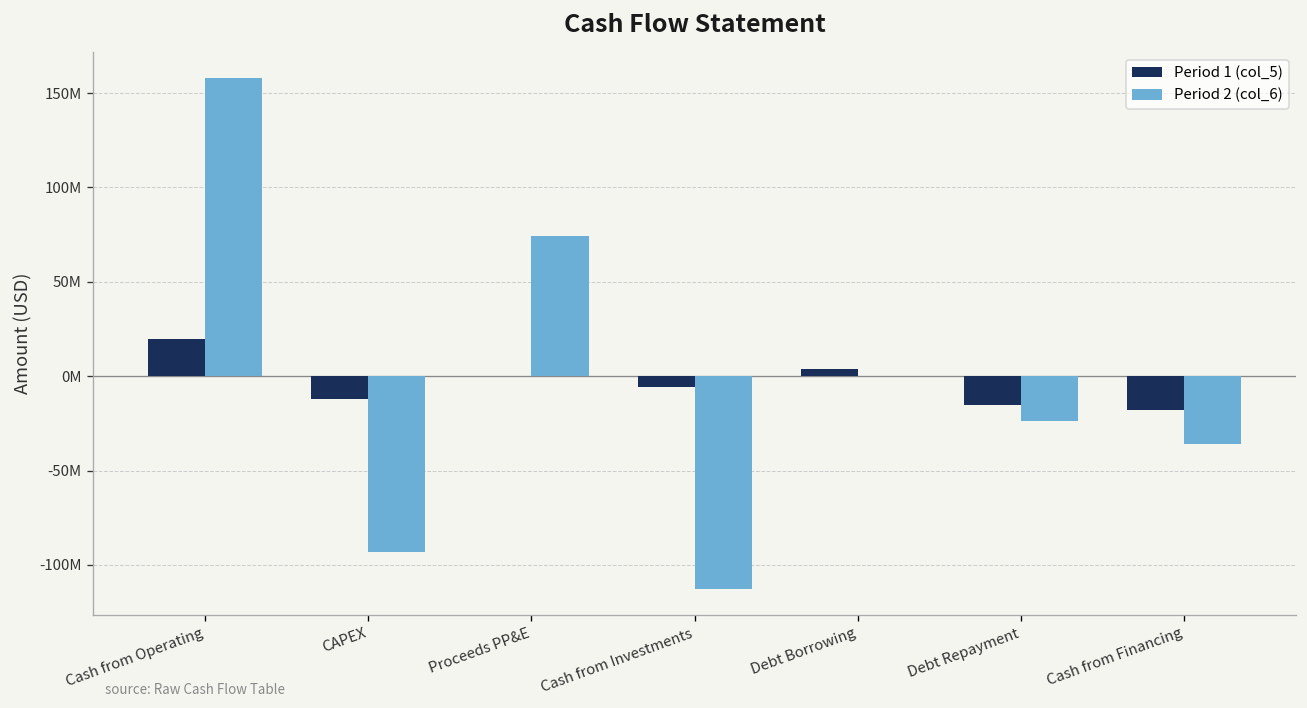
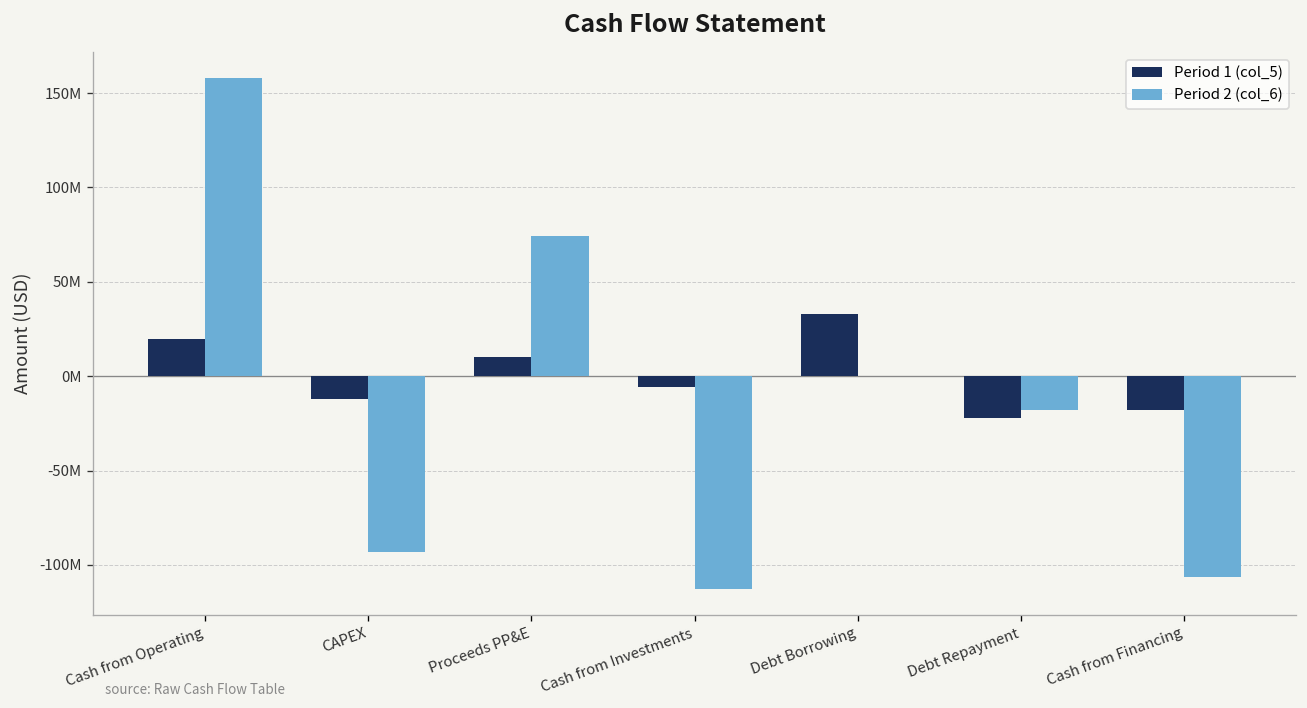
Period 1 (col_5), Proceeds PP&E: 0 -> 10000000
Period 1 (col_5), Debt Borrowing: 4000000 -> 33000000
Period 1 (col_5), Debt Repayment: -15000000 -> -22000000
Period 2 (col_6), Debt Repayment: -24000000 -> -18000000
Period 2 (col_6), Cash from Financing: -36000000 -> -107000000
